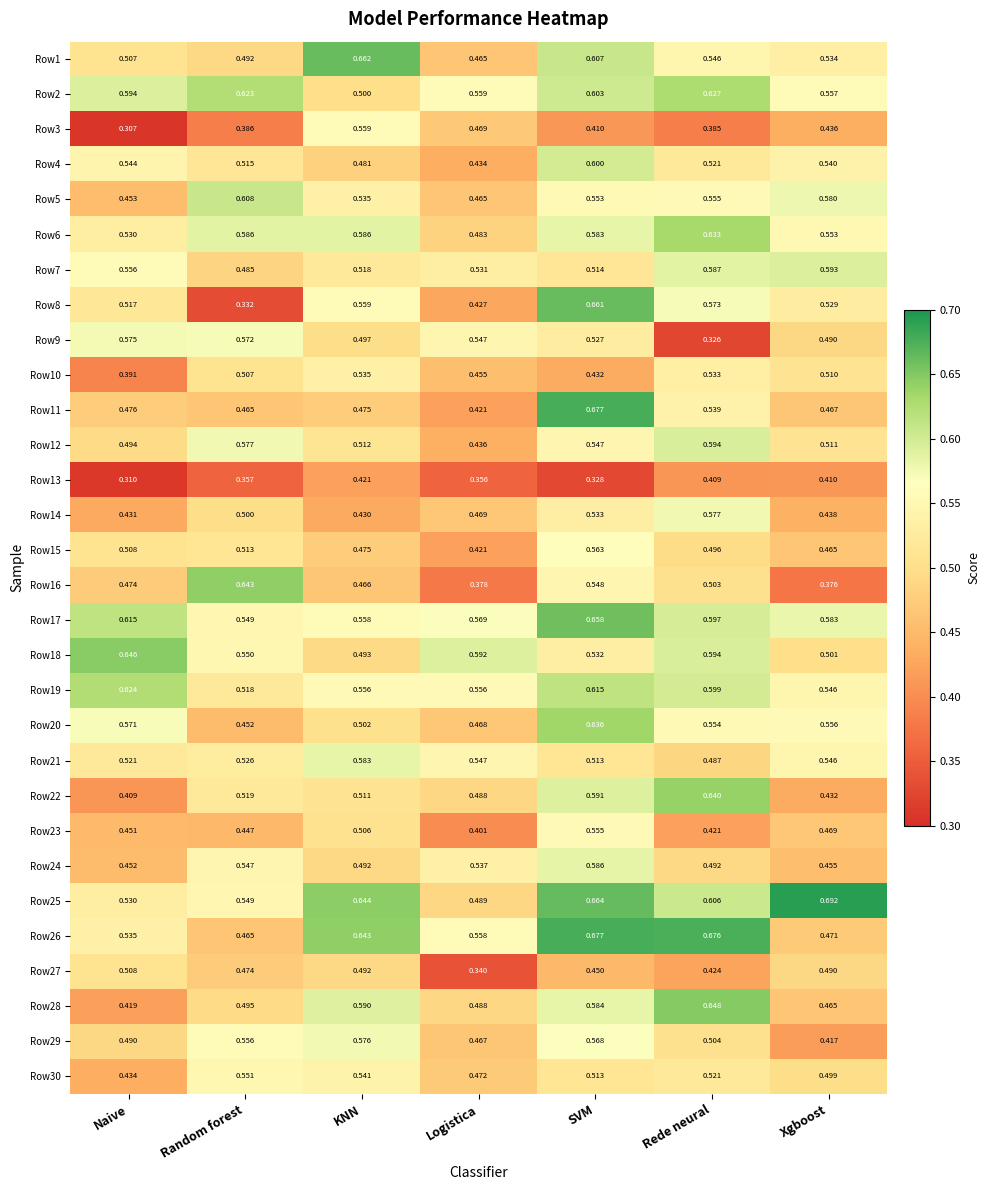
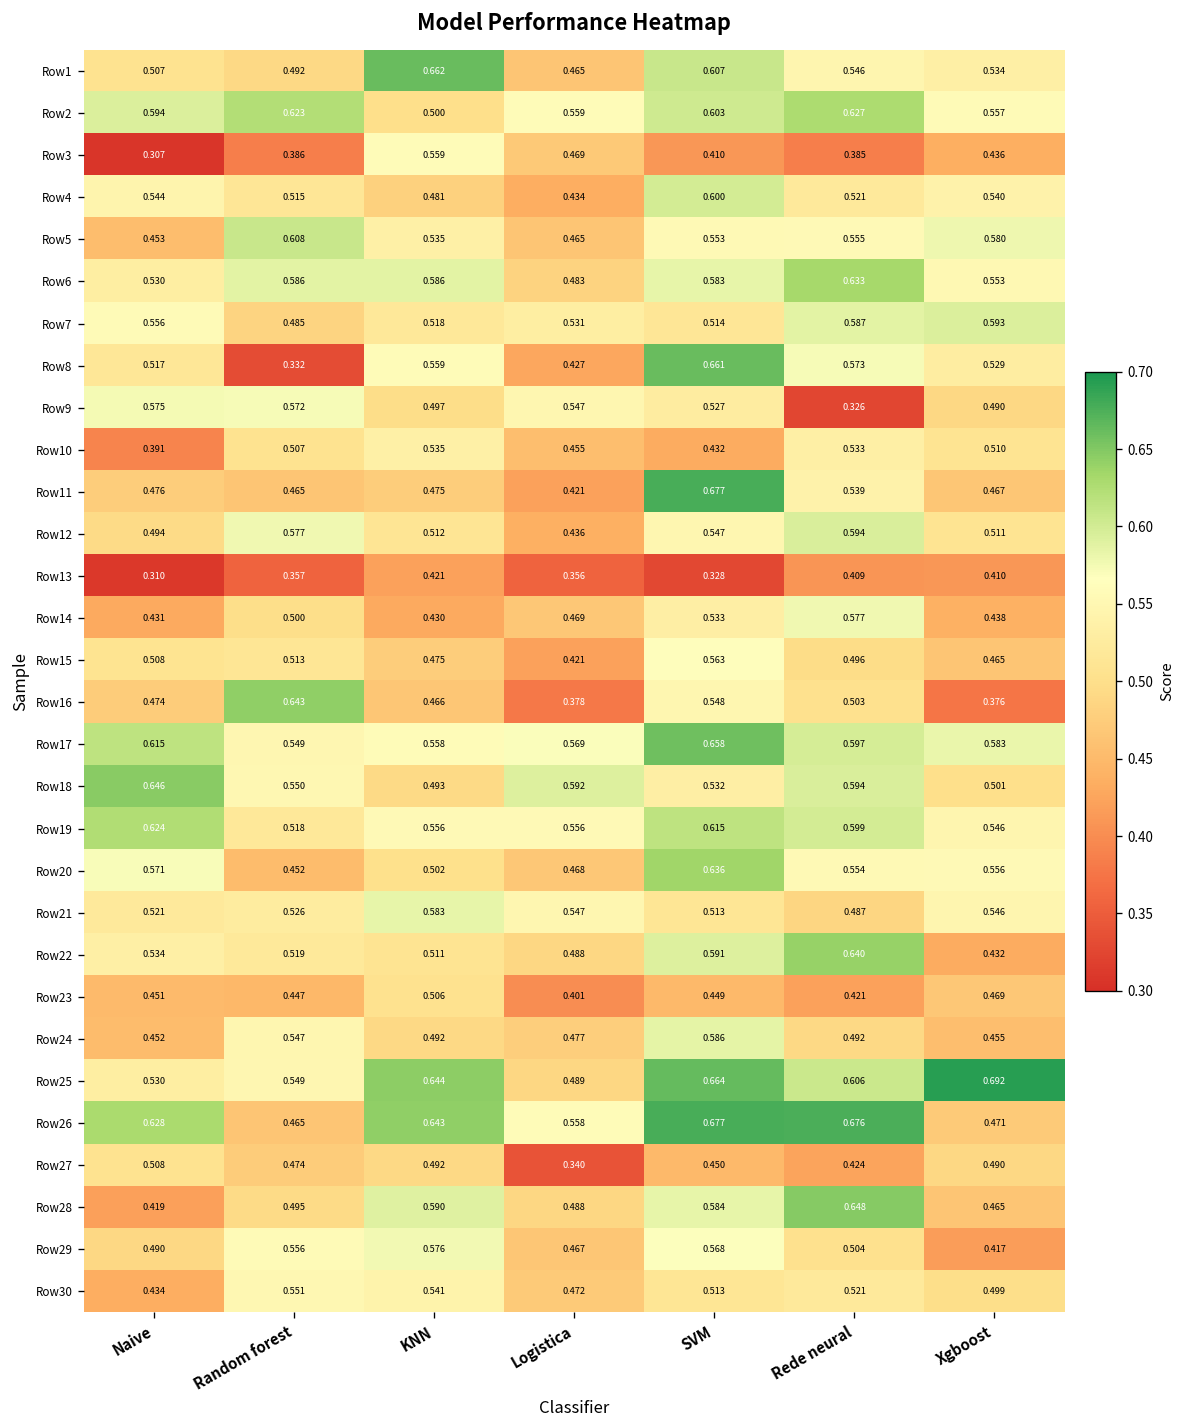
Row22, Naive: 0.409 -> 0.534
Row23, SVM: 0.555 -> 0.449
Row24, Logistica: 0.537 -> 0.477
Row26, Naive: 0.535 -> 0.628
